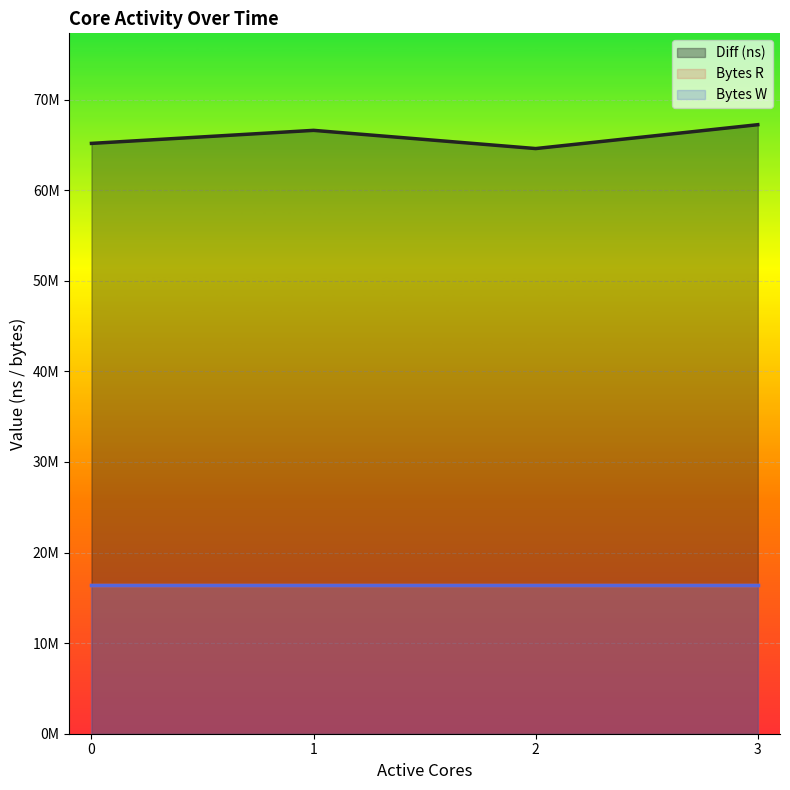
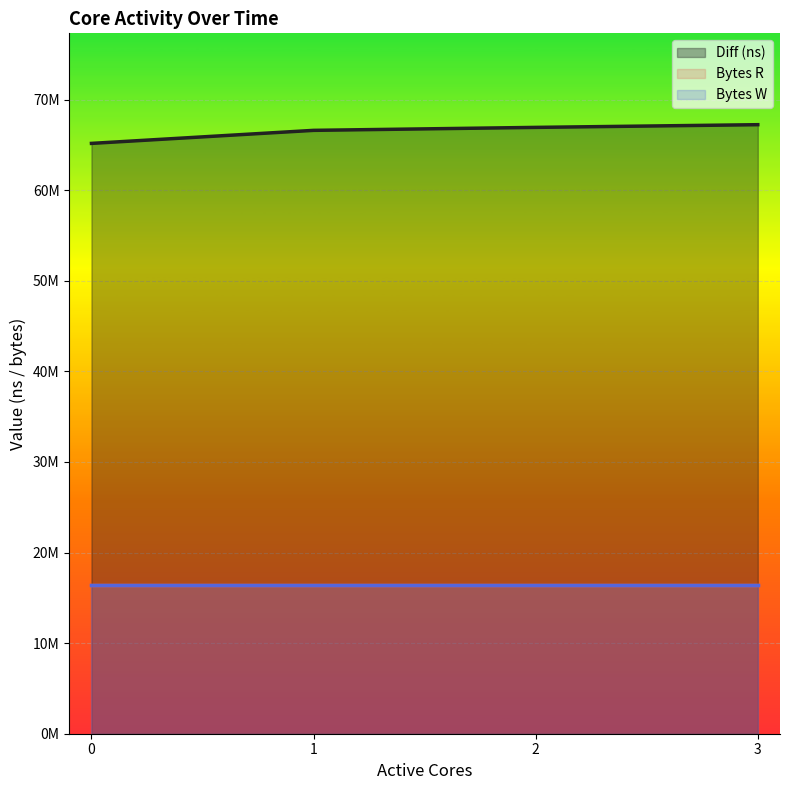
Diff (ns), 2: 65000000 -> 67000000
